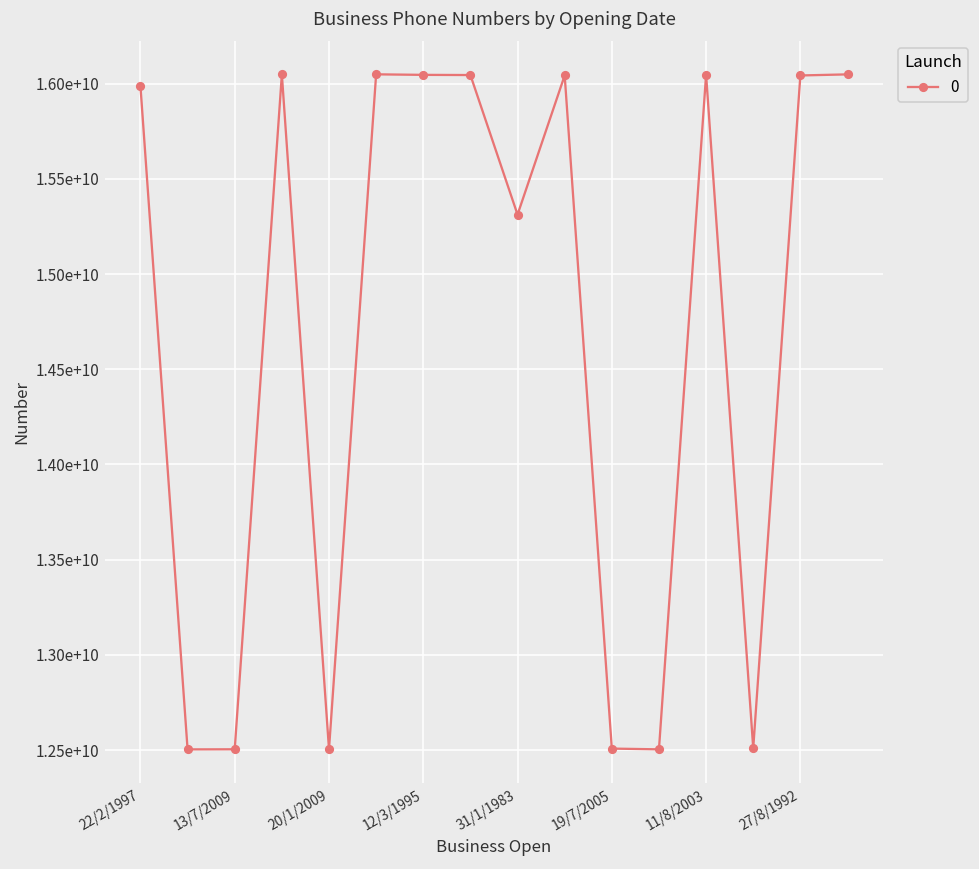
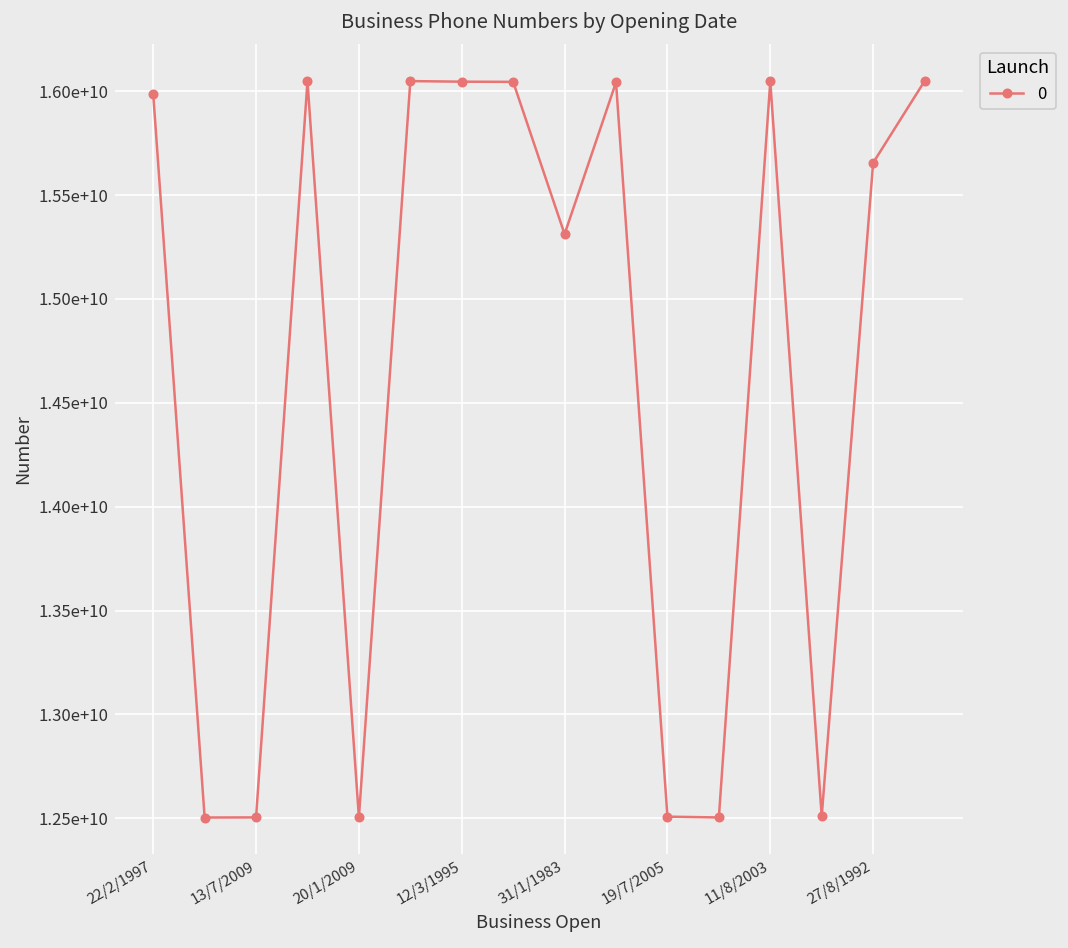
27/8/1992: 16040000000 -> 15660000000
